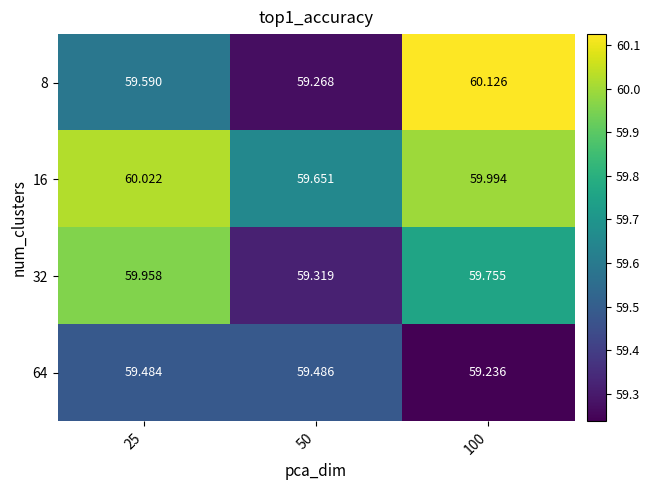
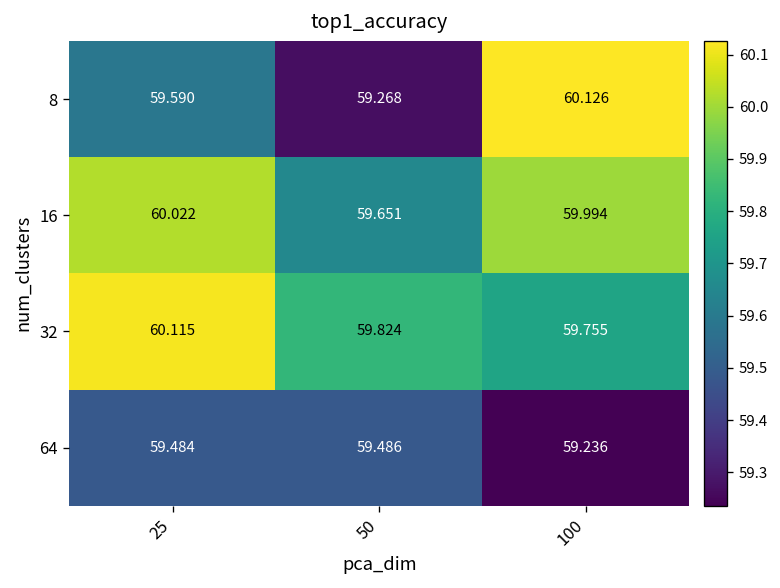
32, 25: 59.958 -> 60.115
32, 50: 59.319 -> 59.824
